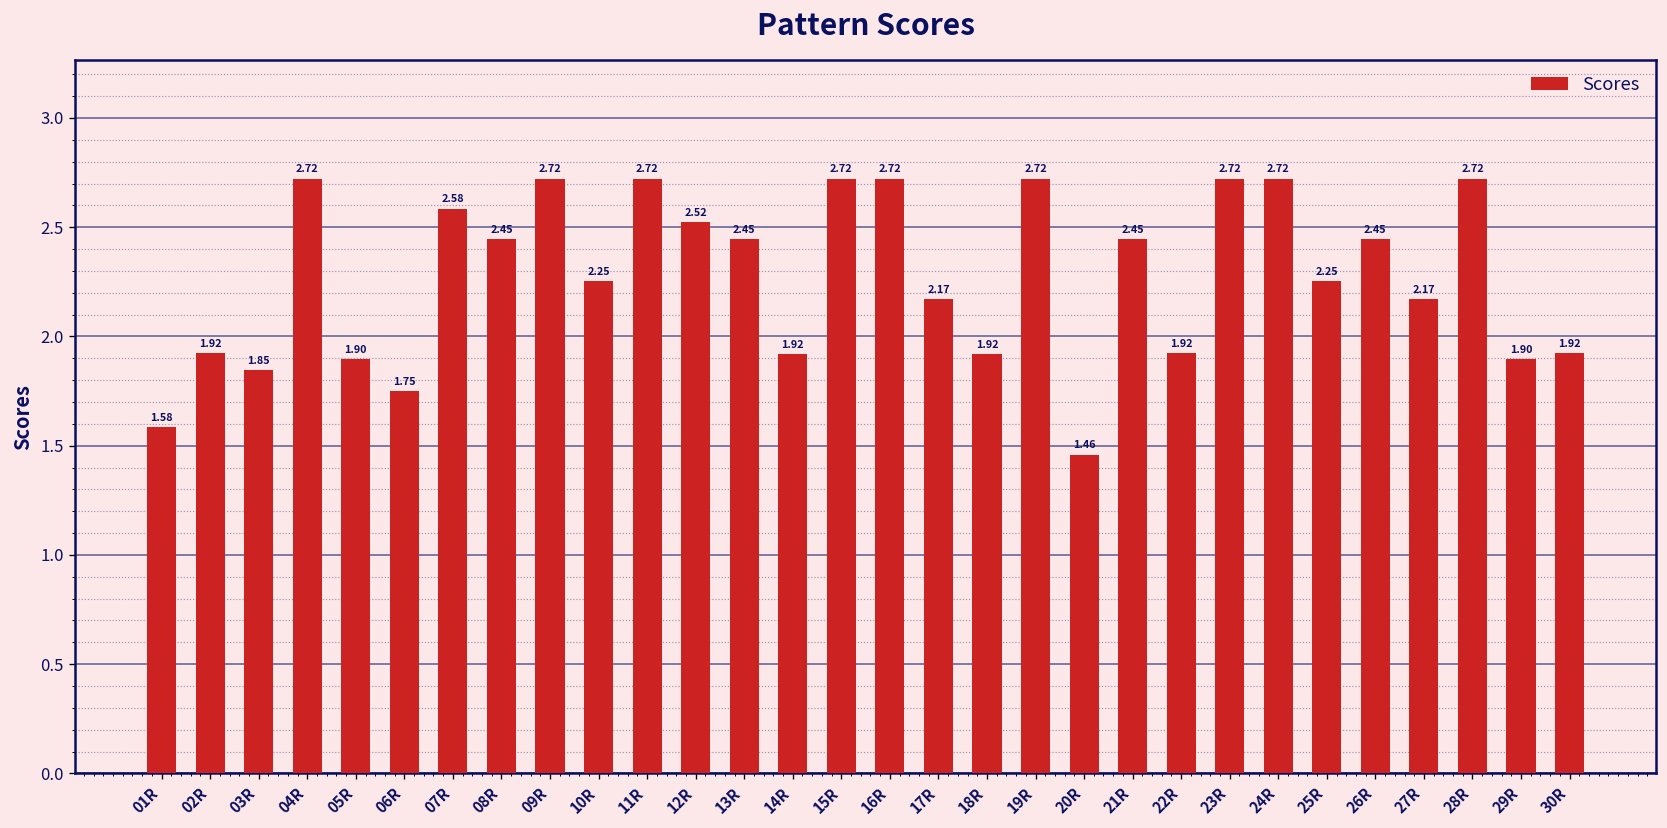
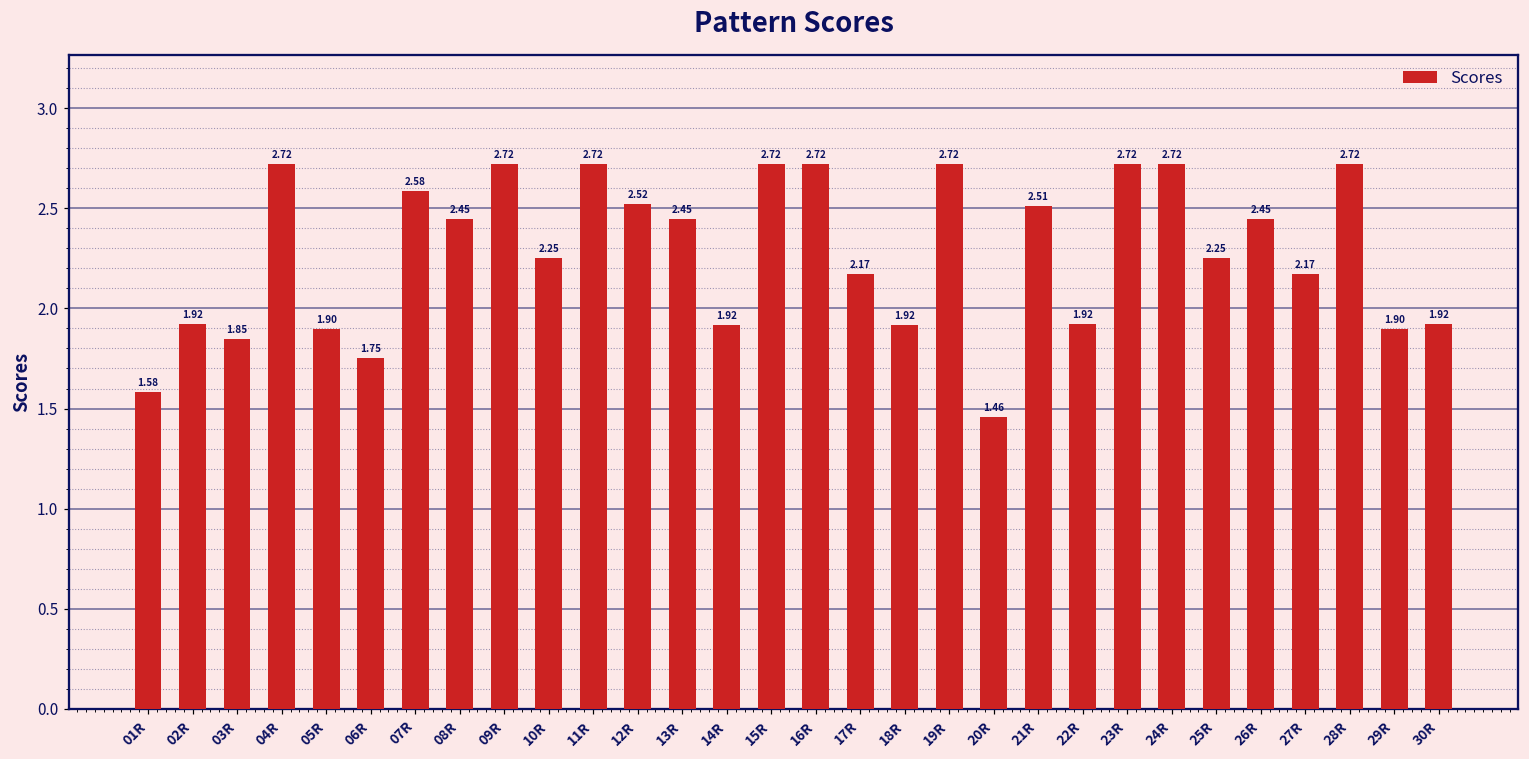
21R: 2.45 -> 2.51
